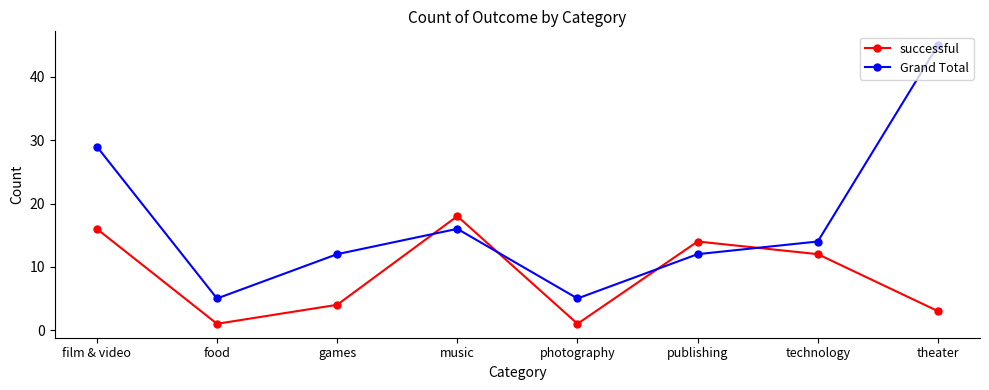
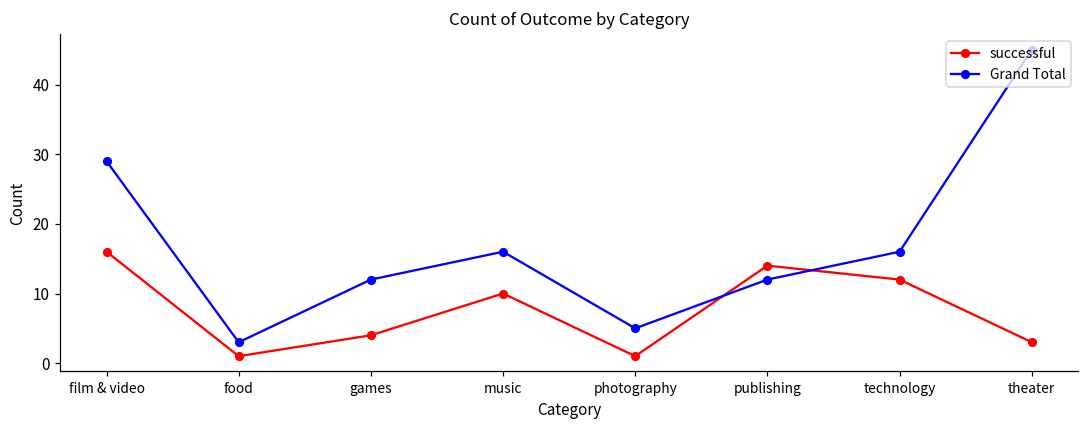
Grand Total, food: 5 -> 3
successful, music: 18 -> 10
Grand Total, technology: 14 -> 16
